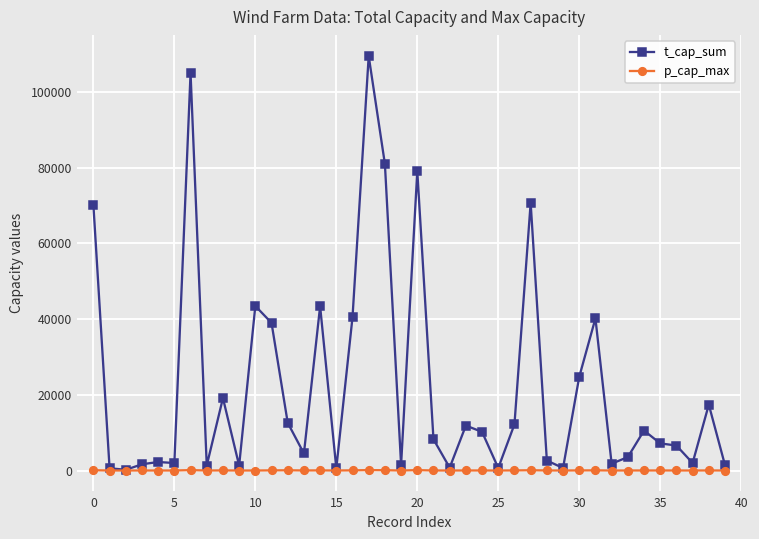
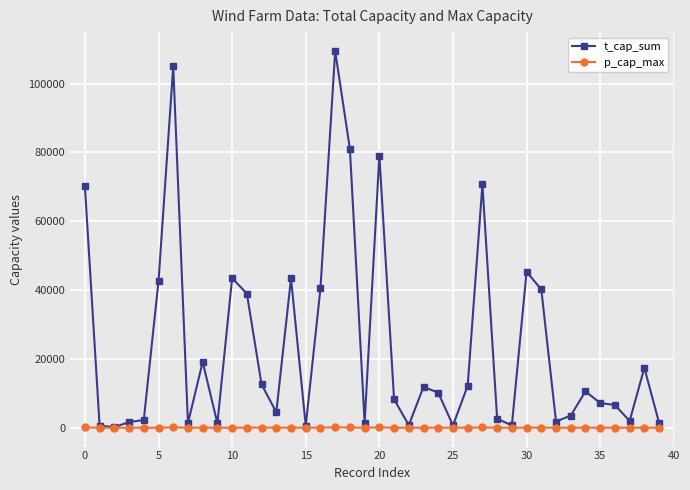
t_cap_sum, 5: 2000 -> 43000
t_cap_sum, 30: 25000 -> 45000
